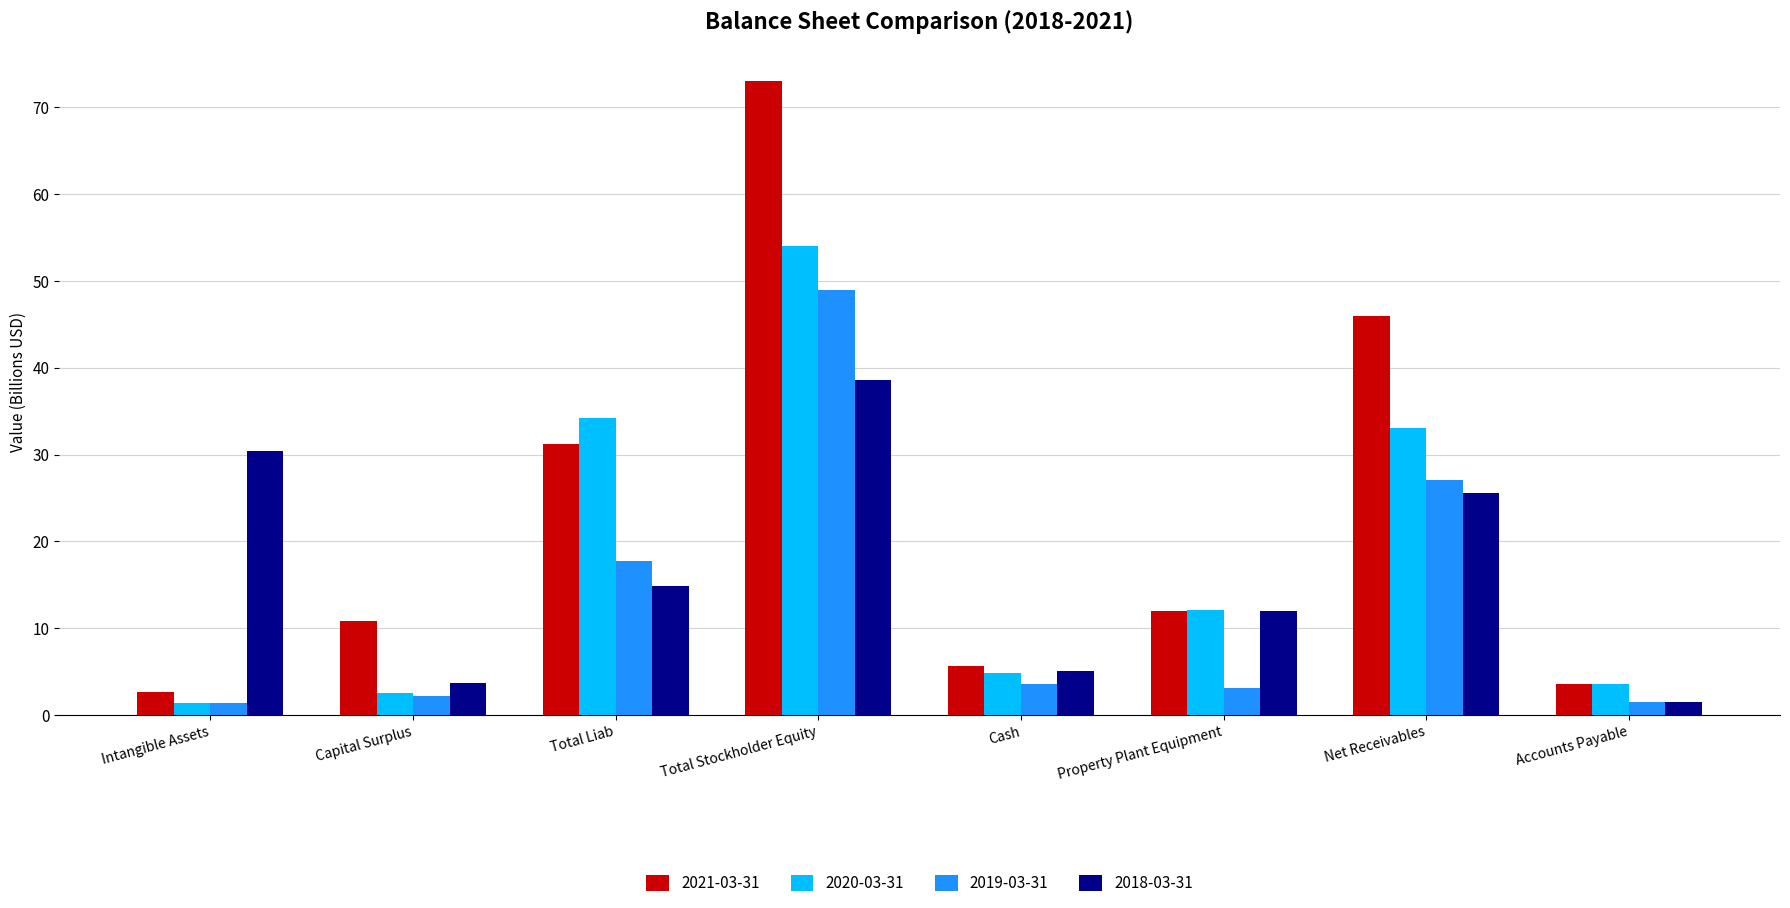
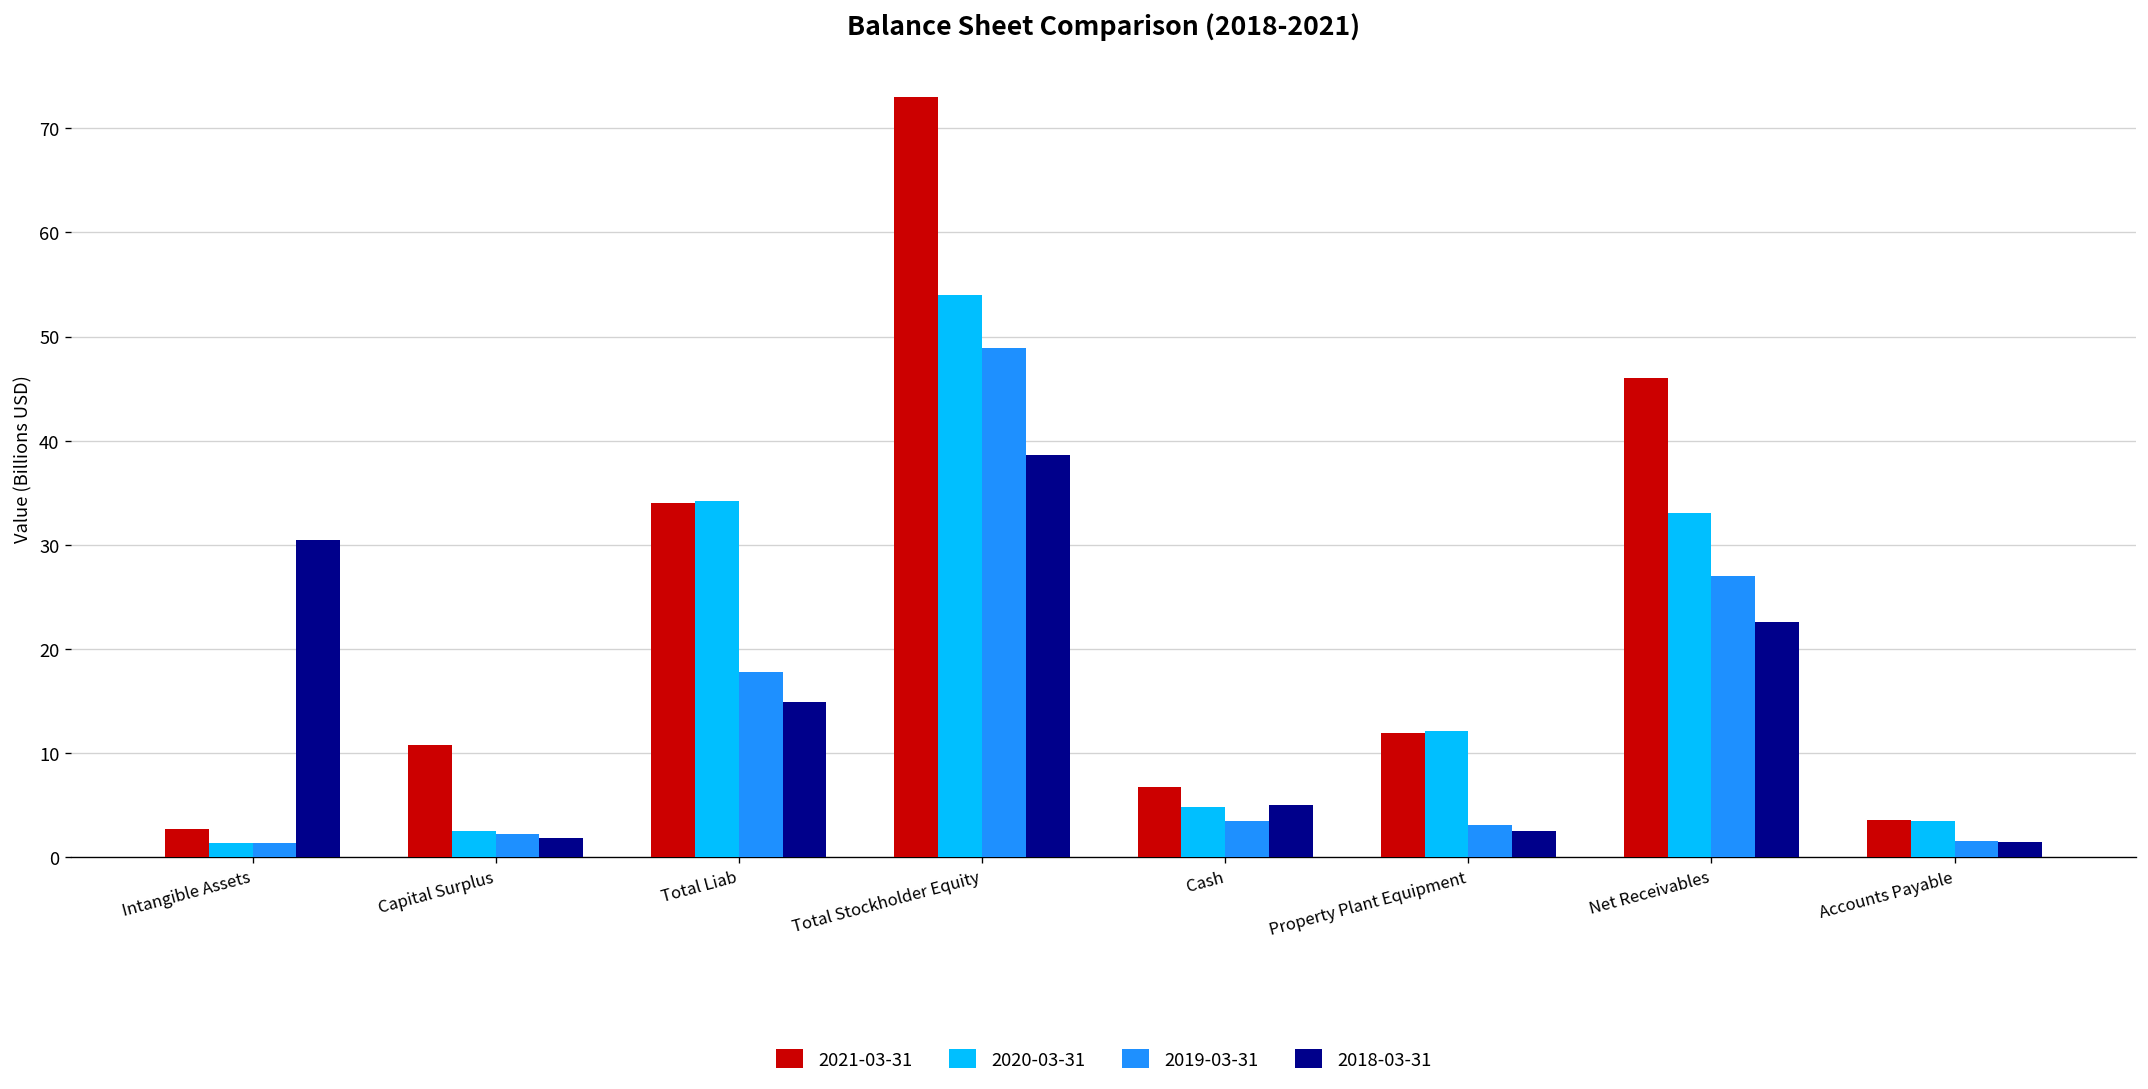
2018-03-31, Capital Surplus: 4 -> 2
2021-03-31, Total Liab: 31 -> 34
2021-03-31, Cash: 6 -> 7
2018-03-31, Property Plant Equipment: 12 -> 3
2018-03-31, Net Receivables: 26 -> 23
